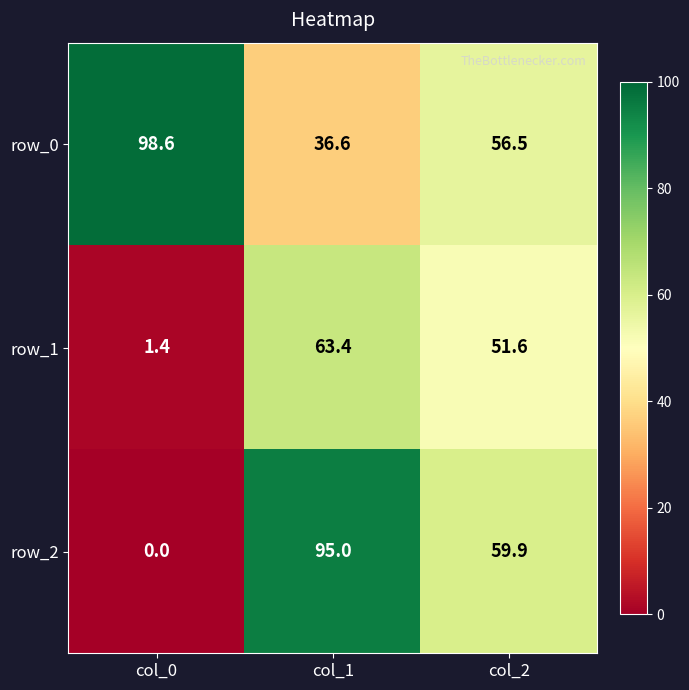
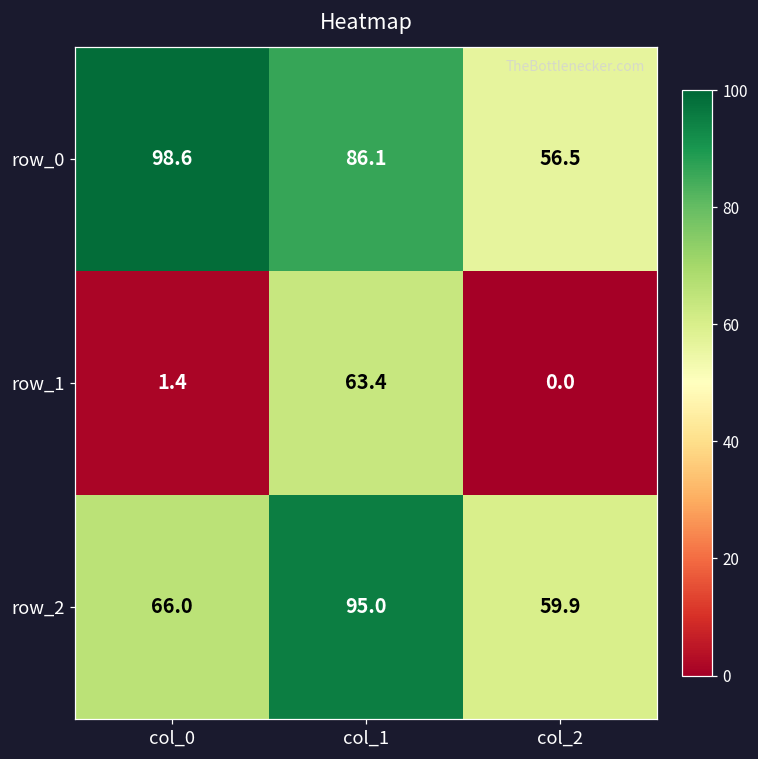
row_0, col_1: 36.6 -> 86.1
row_1, col_2: 51.6 -> 0.0
row_2, col_0: 0.0 -> 66.0
